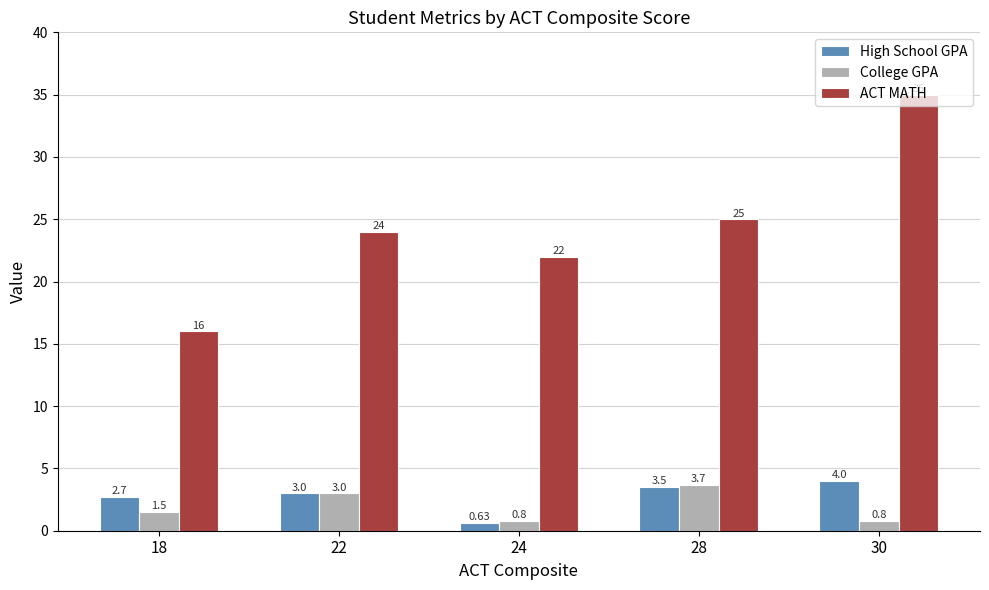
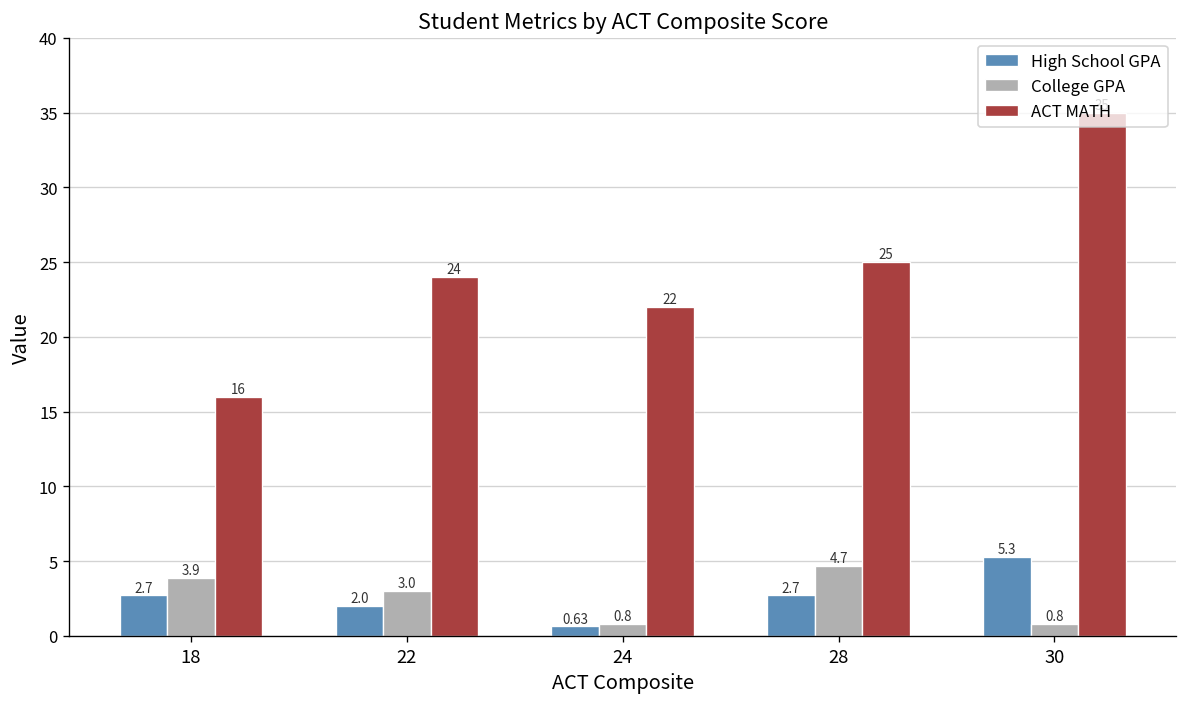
College GPA, 18: 1.5 -> 3.9
High School GPA, 22: 3.0 -> 2.0
High School GPA, 28: 3.5 -> 2.7
College GPA, 28: 3.7 -> 4.7
High School GPA, 30: 4.0 -> 5.3
